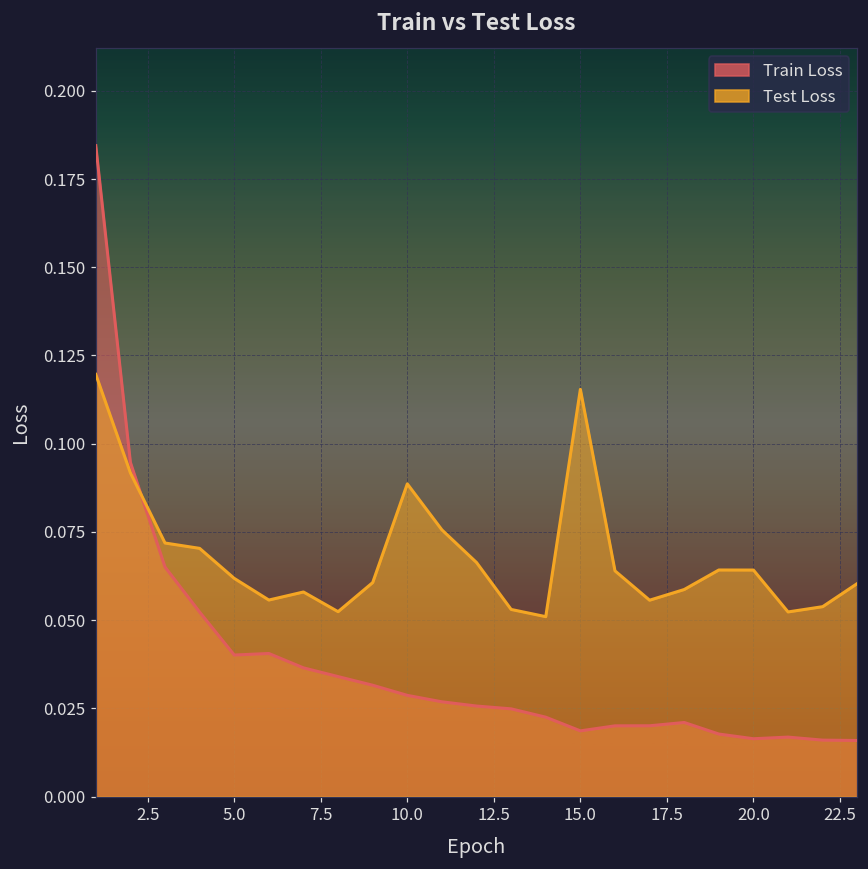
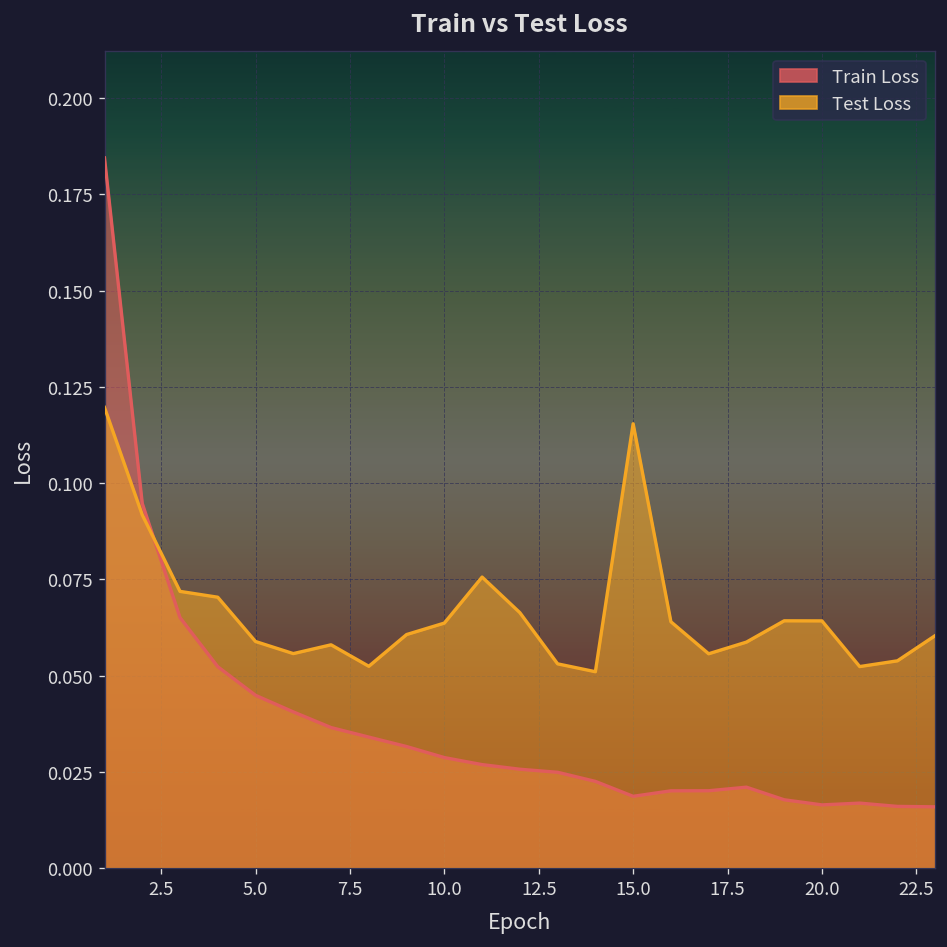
Train Loss, 5.0: 0.040 -> 0.045
Test Loss, 5.0: 0.062 -> 0.059
Test Loss, 10.0: 0.089 -> 0.064
